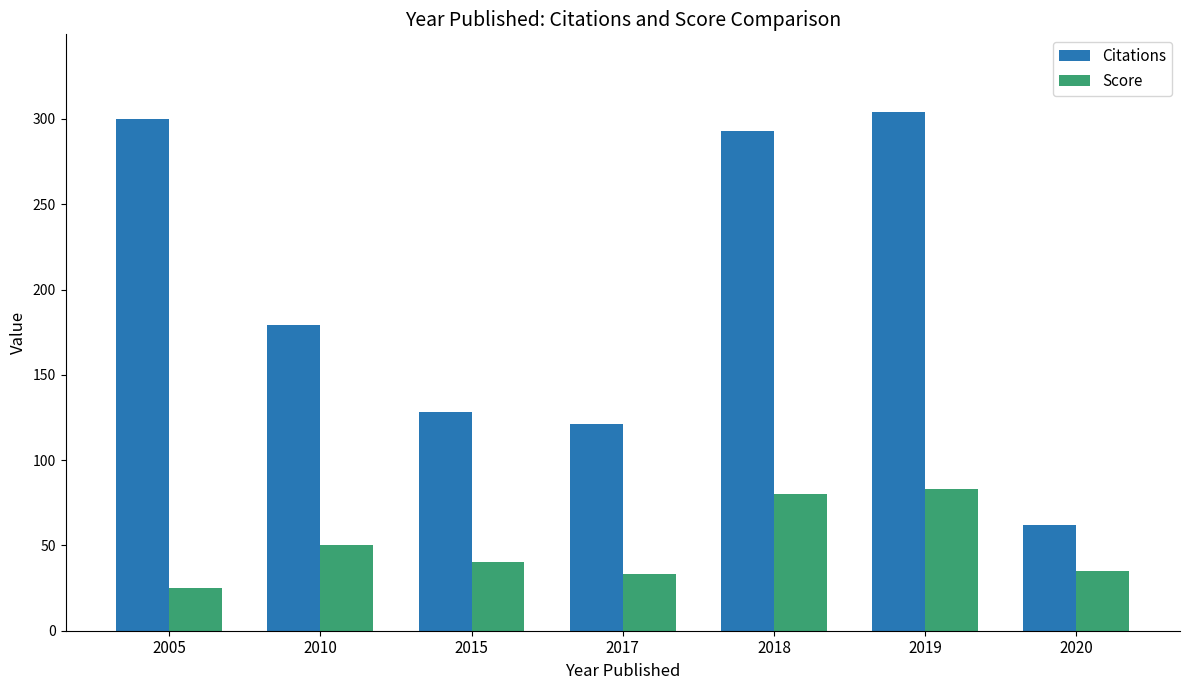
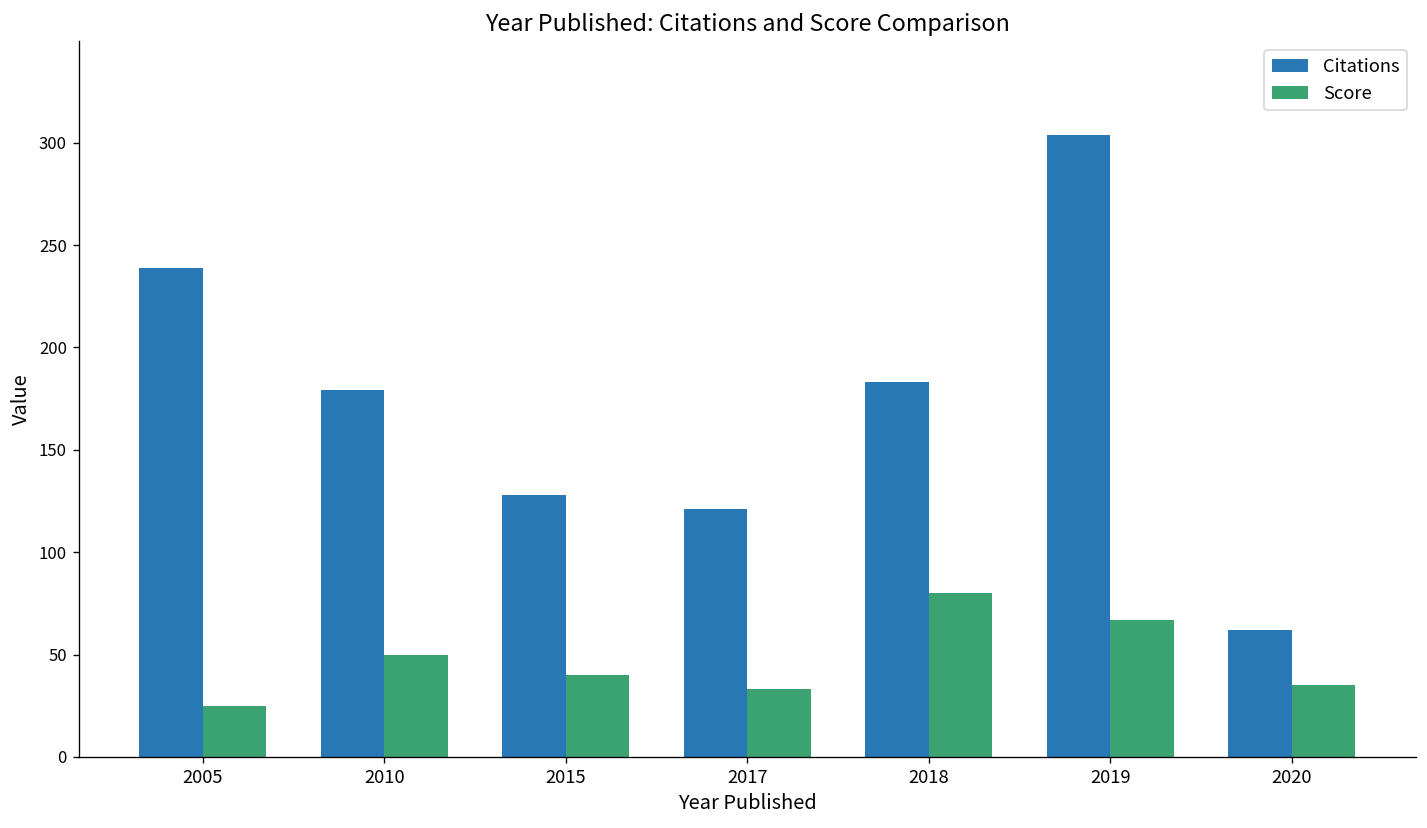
Citations, 2005: 300 -> 239
Citations, 2018: 293 -> 183
Score, 2019: 83 -> 67
